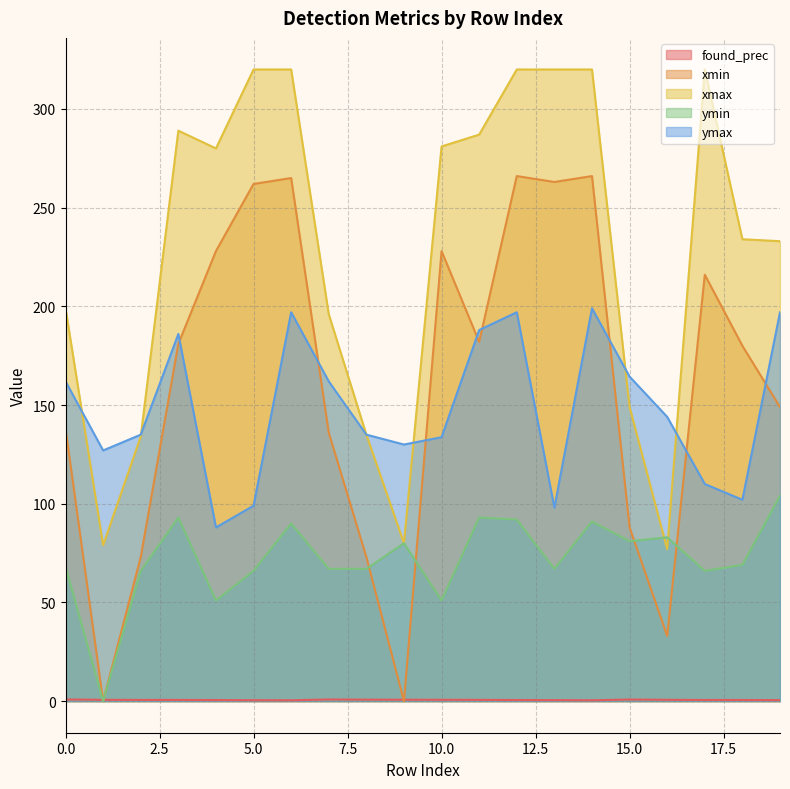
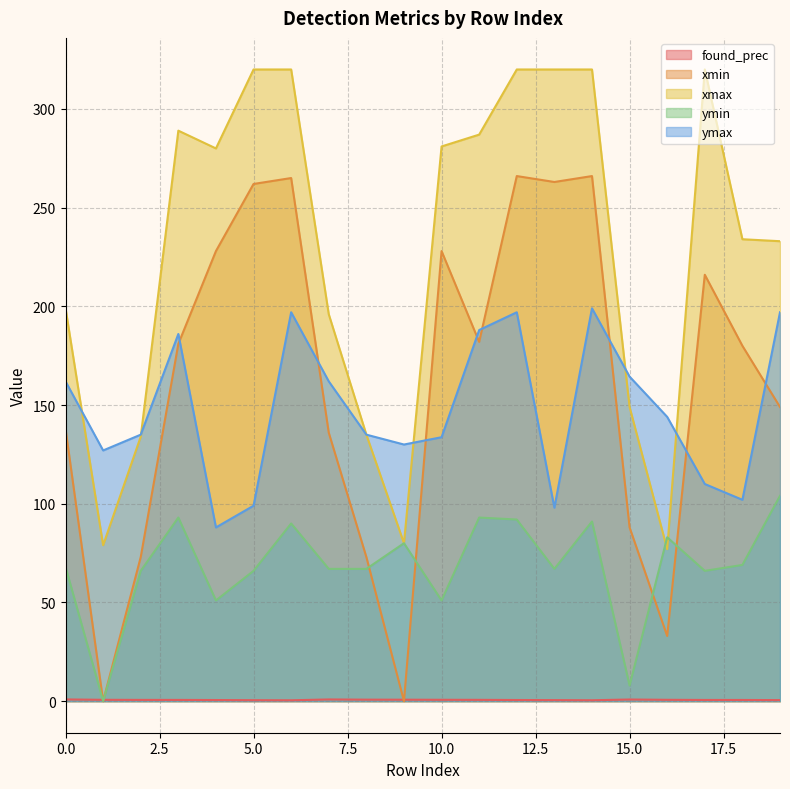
ymin, 15.0: 81 -> 8
